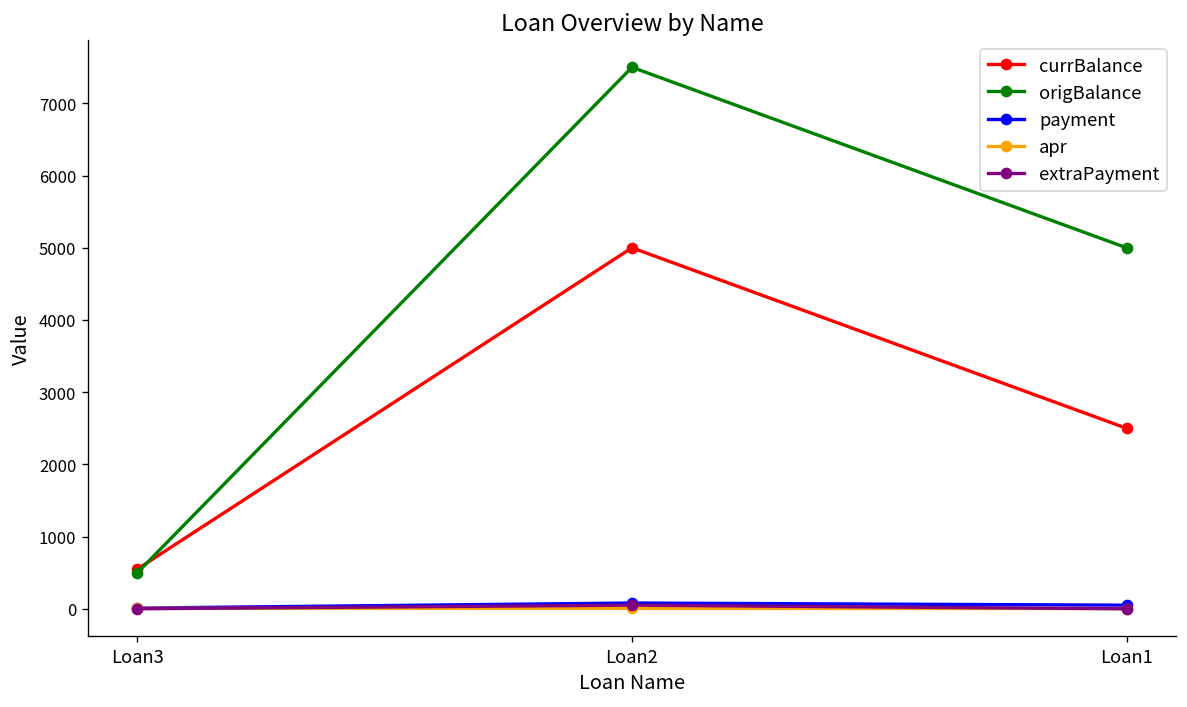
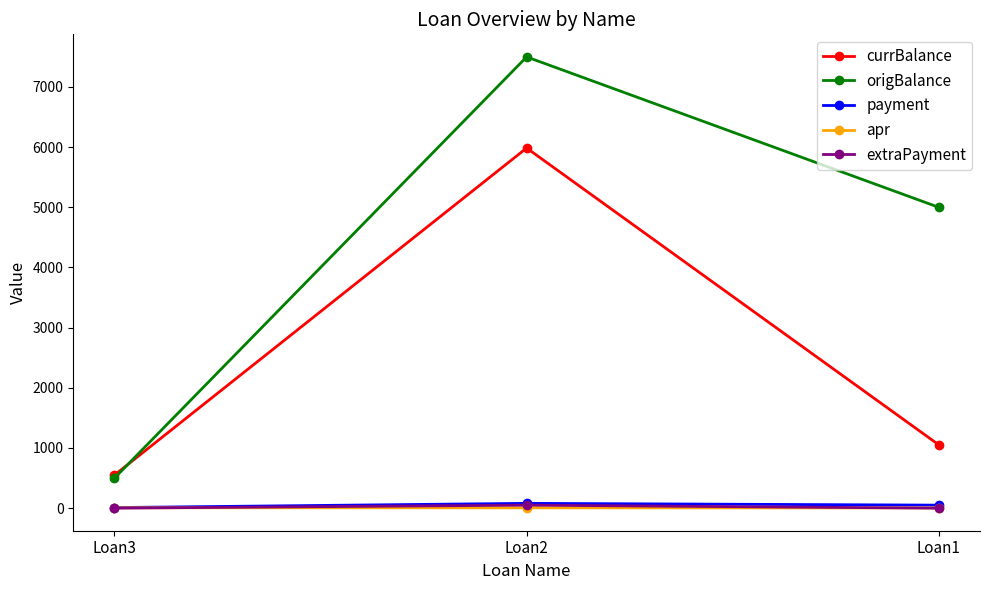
currBalance, Loan2: 5000 -> 6000
currBalance, Loan1: 2500 -> 1100
